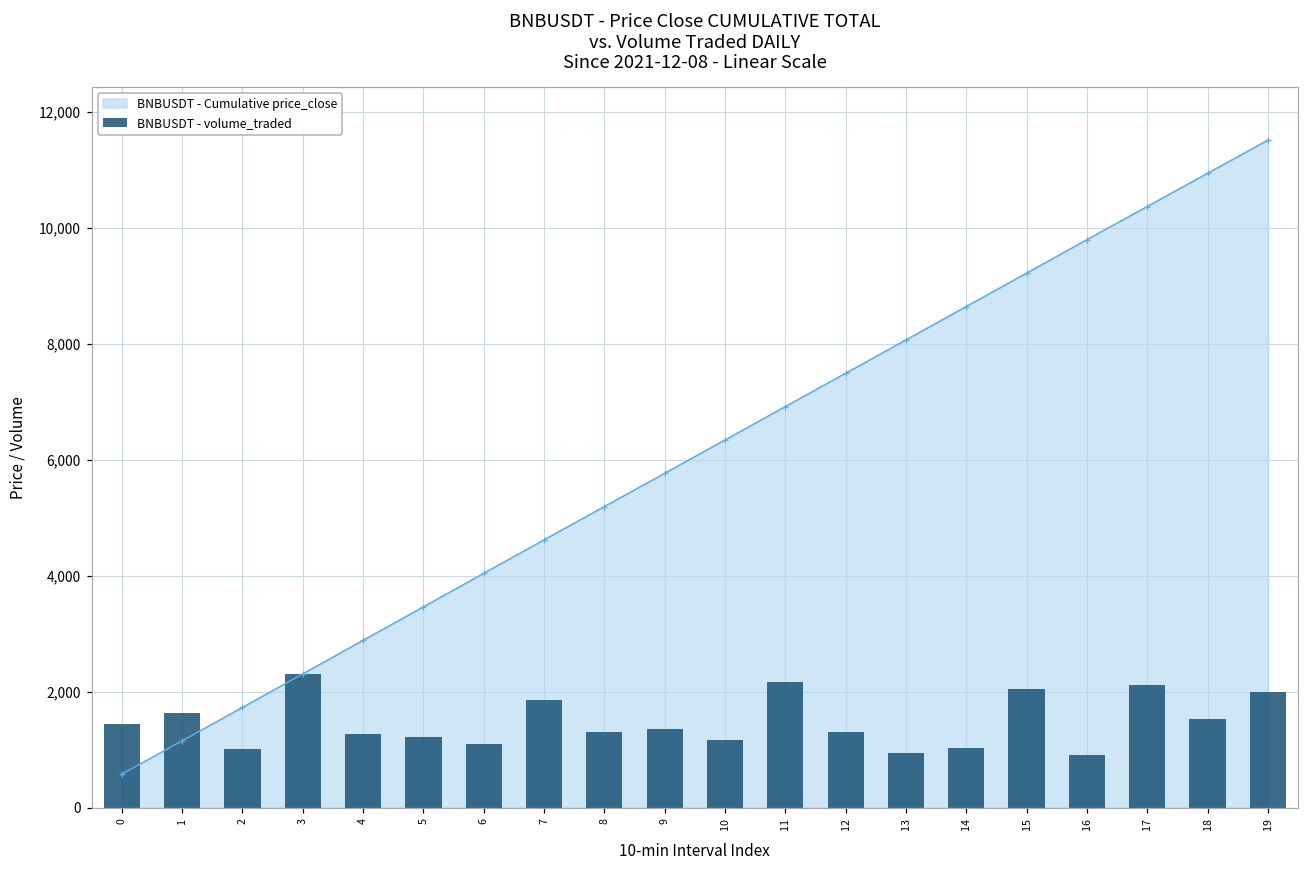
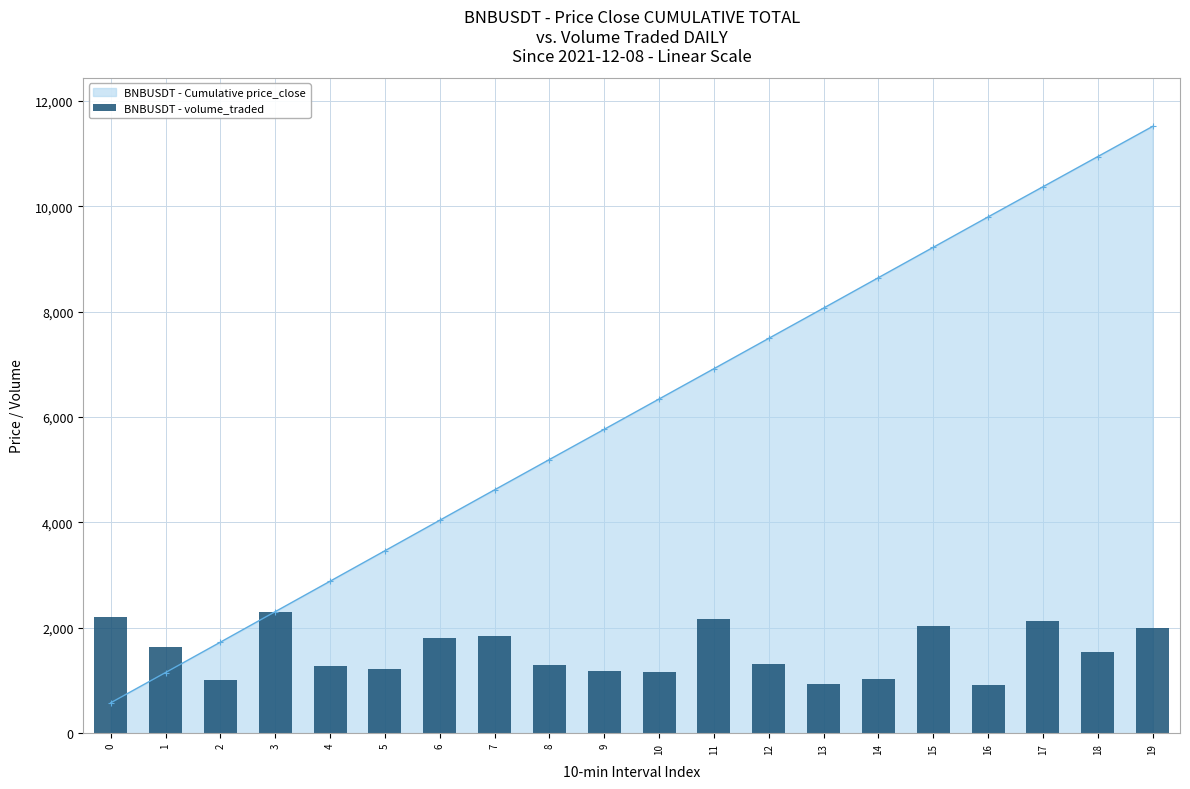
BNBUSDT - volume_traded, 0: 1,400 -> 2,200
BNBUSDT - volume_traded, 6: 1,100 -> 1,800
BNBUSDT - volume_traded, 9: 1,400 -> 1,200
